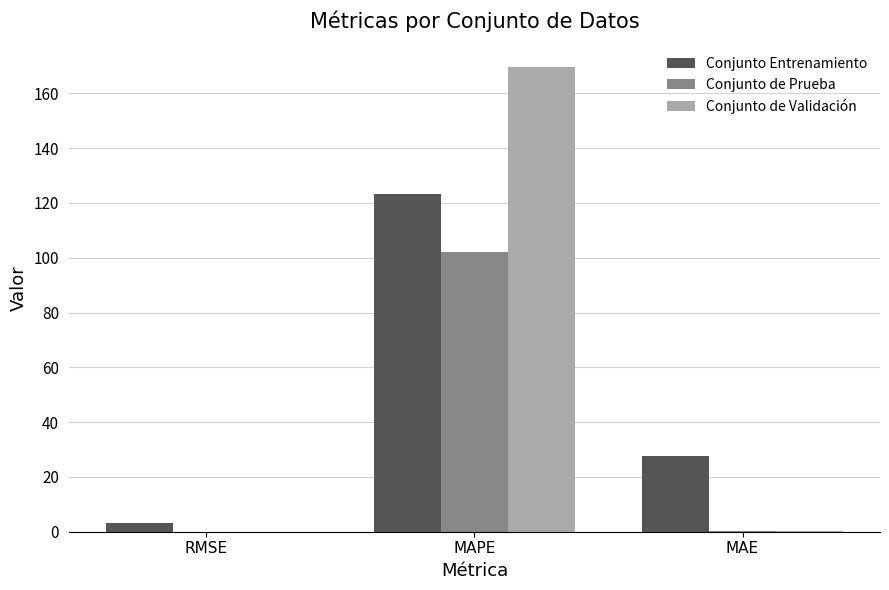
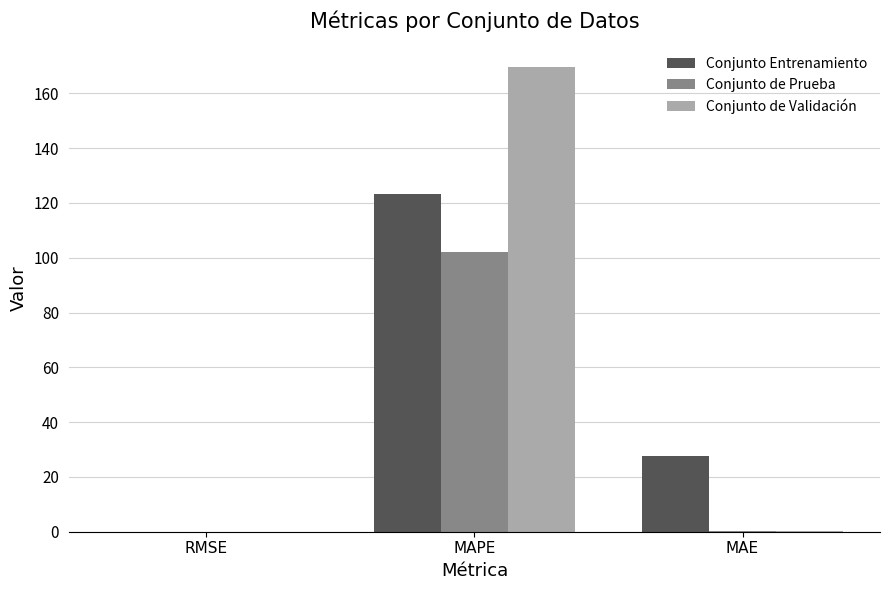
Conjunto Entrenamiento, RMSE: 3 -> 0
